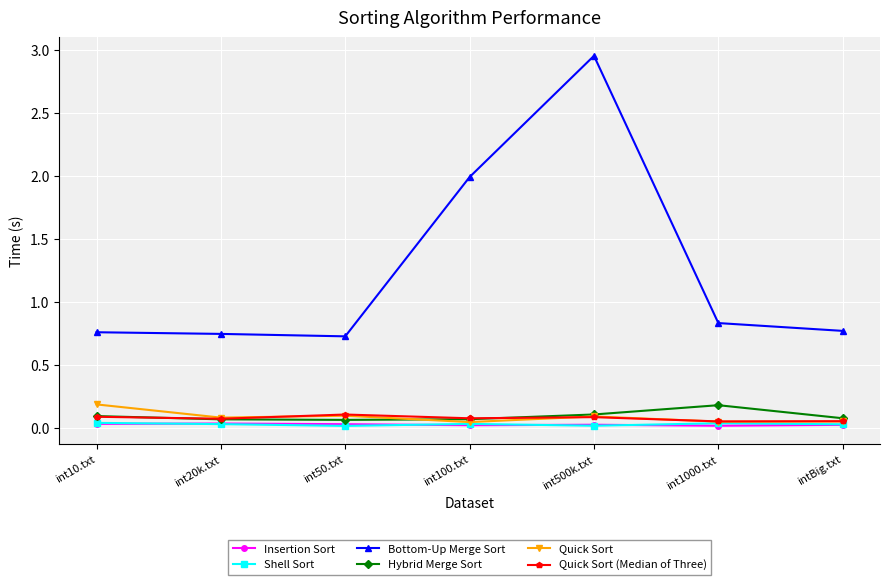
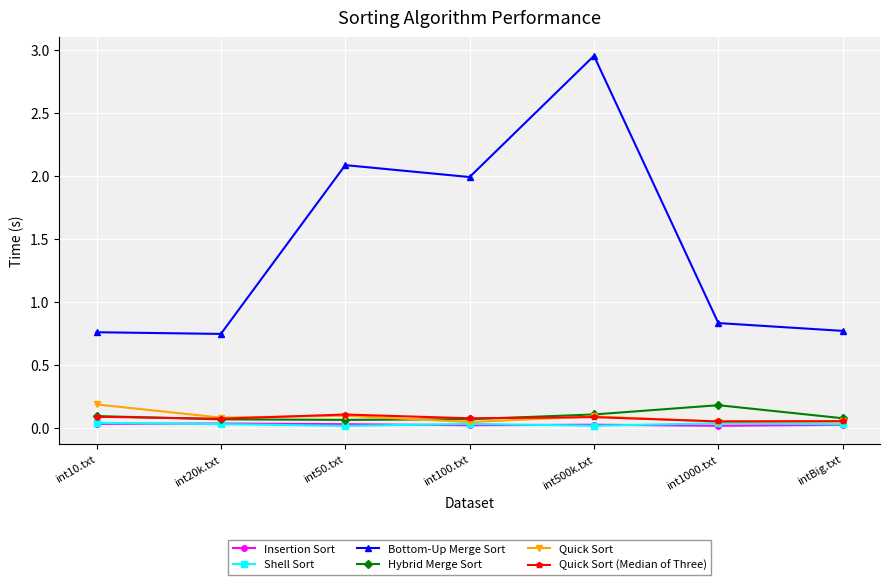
Bottom-Up Merge Sort, int50.txt: 0.73 -> 2.08
